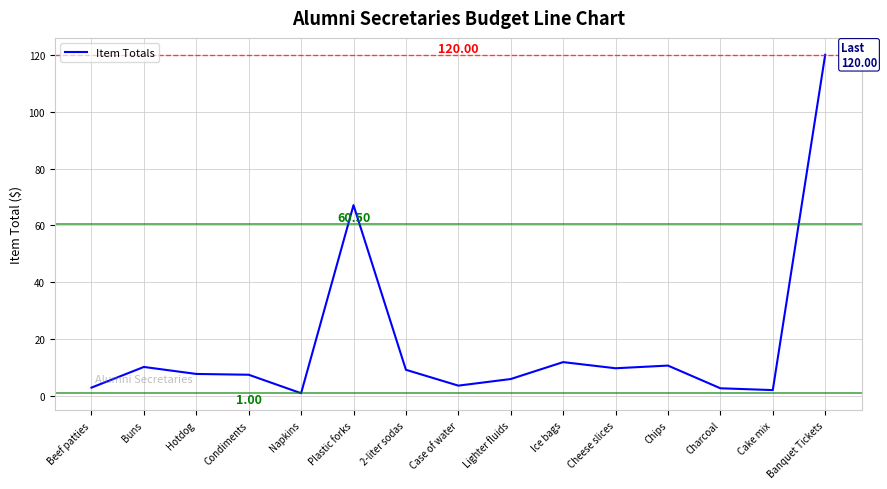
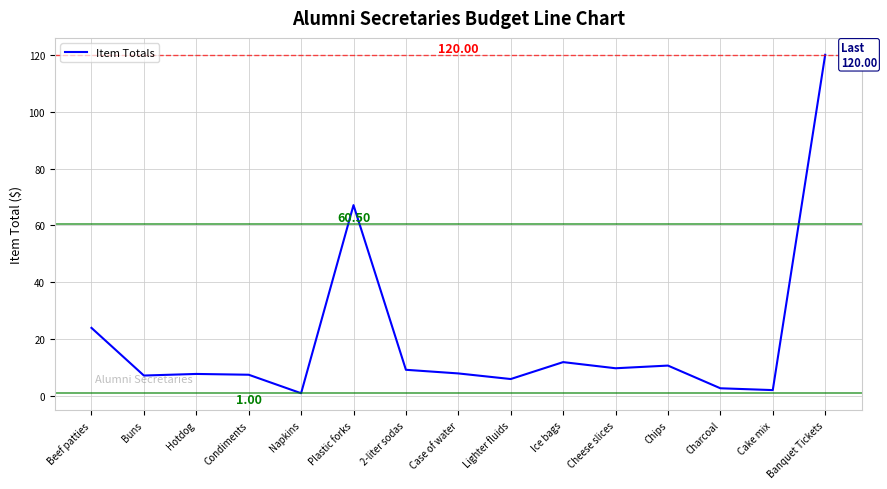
Beef patties: 3 -> 24
Buns: 10 -> 7
Case of water: 4 -> 8
